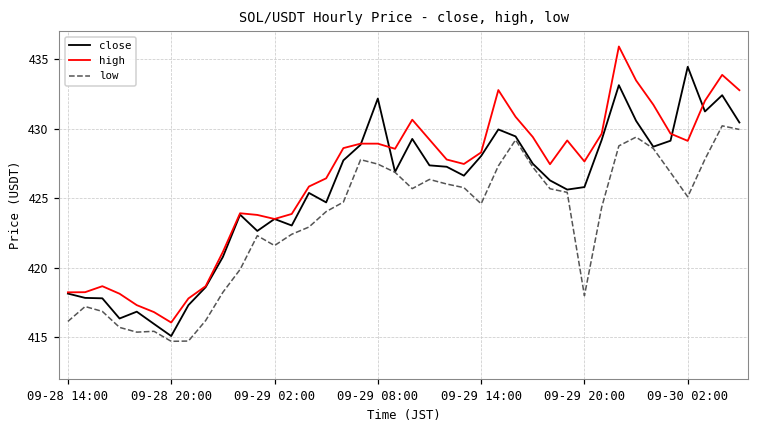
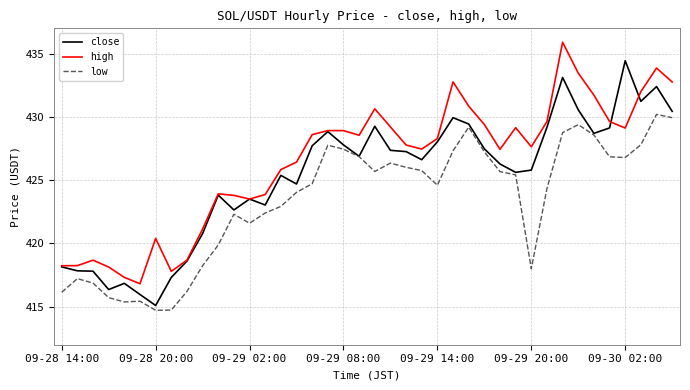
high, 09-28 20:00: 416.1 -> 420.4
close, 09-29 08:00: 432.2 -> 427.8
low, 09-30 02:00: 425.1 -> 426.8
